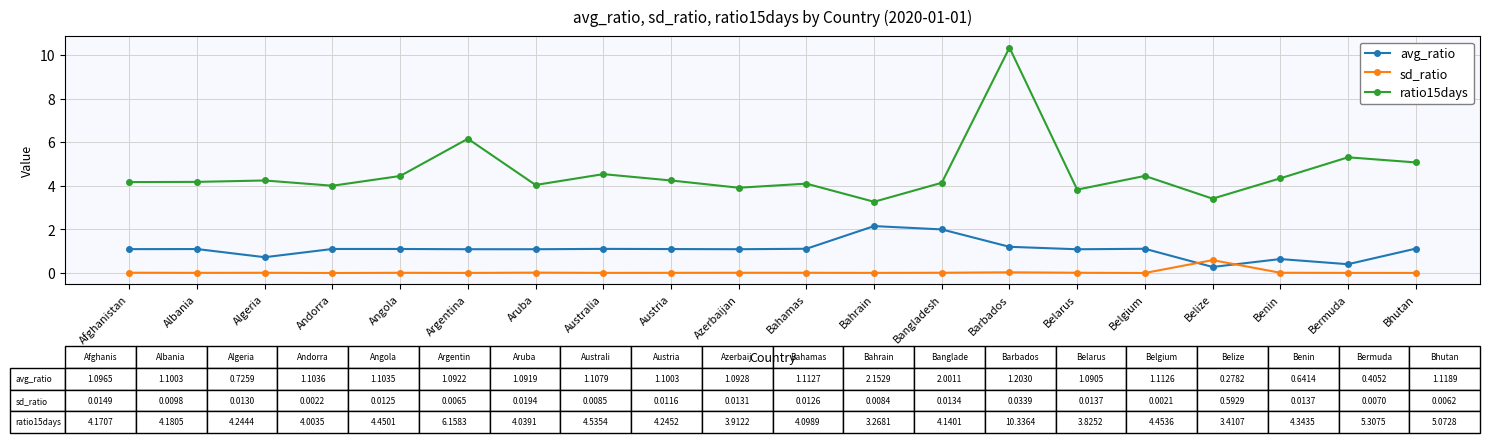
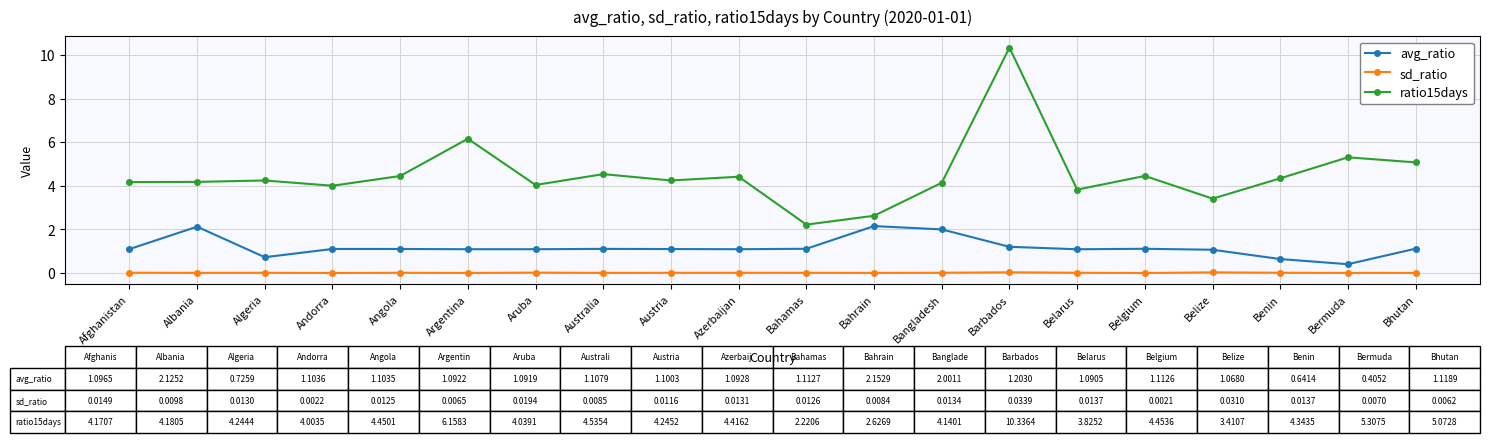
avg_ratio, Albania: 1.1003 -> 2.1252
ratio15days, Azerbaijan: 3.9122 -> 4.4162
ratio15days, Bahamas: 4.0989 -> 2.2206
ratio15days, Bahrain: 3.2681 -> 2.6269
avg_ratio, Belize: 0.2782 -> 1.0680
sd_ratio, Belize: 0.5929 -> 0.0310
